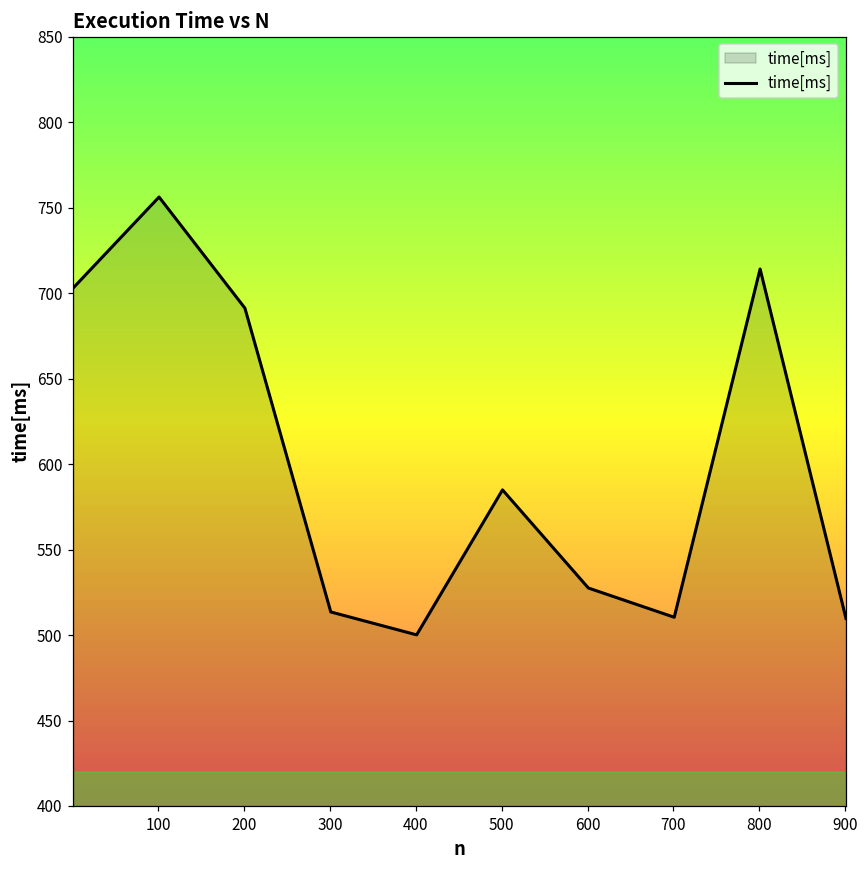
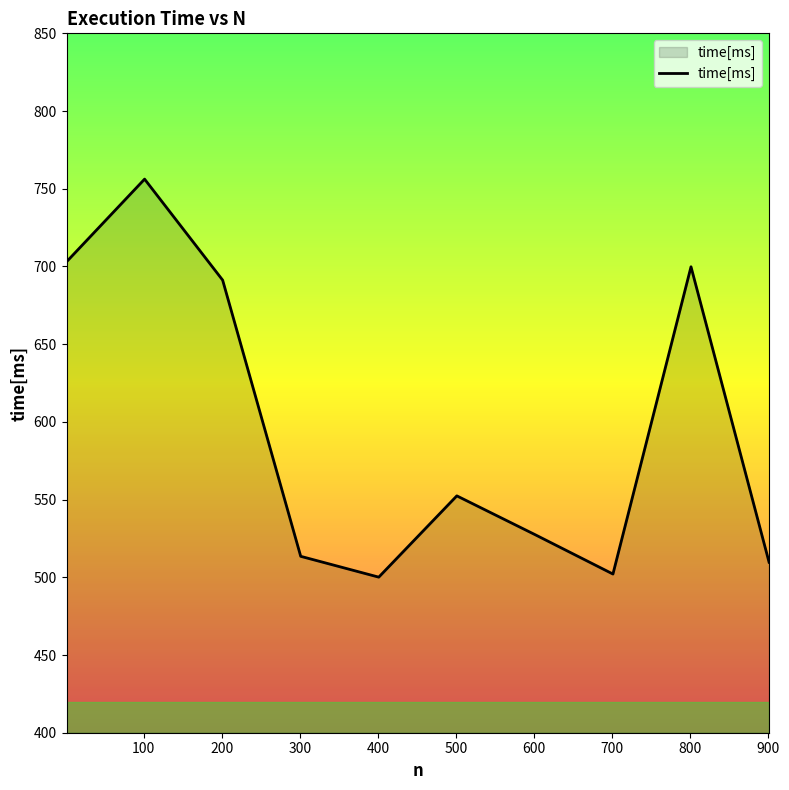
500: 585 -> 552
700: 510 -> 502
800: 714 -> 700
